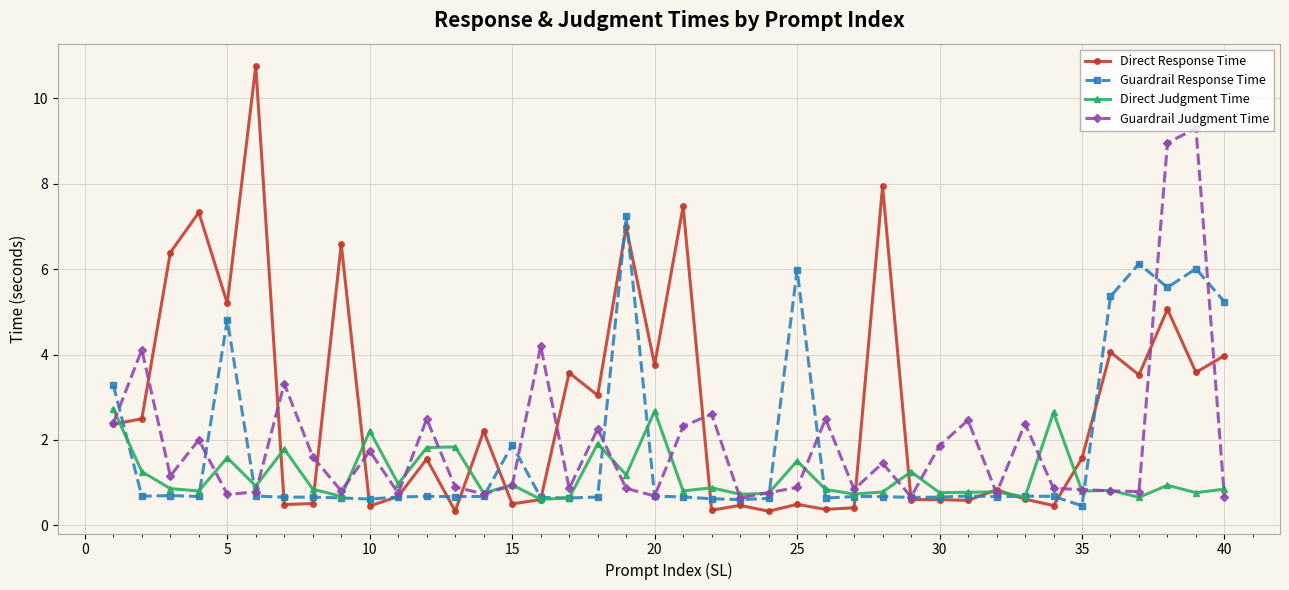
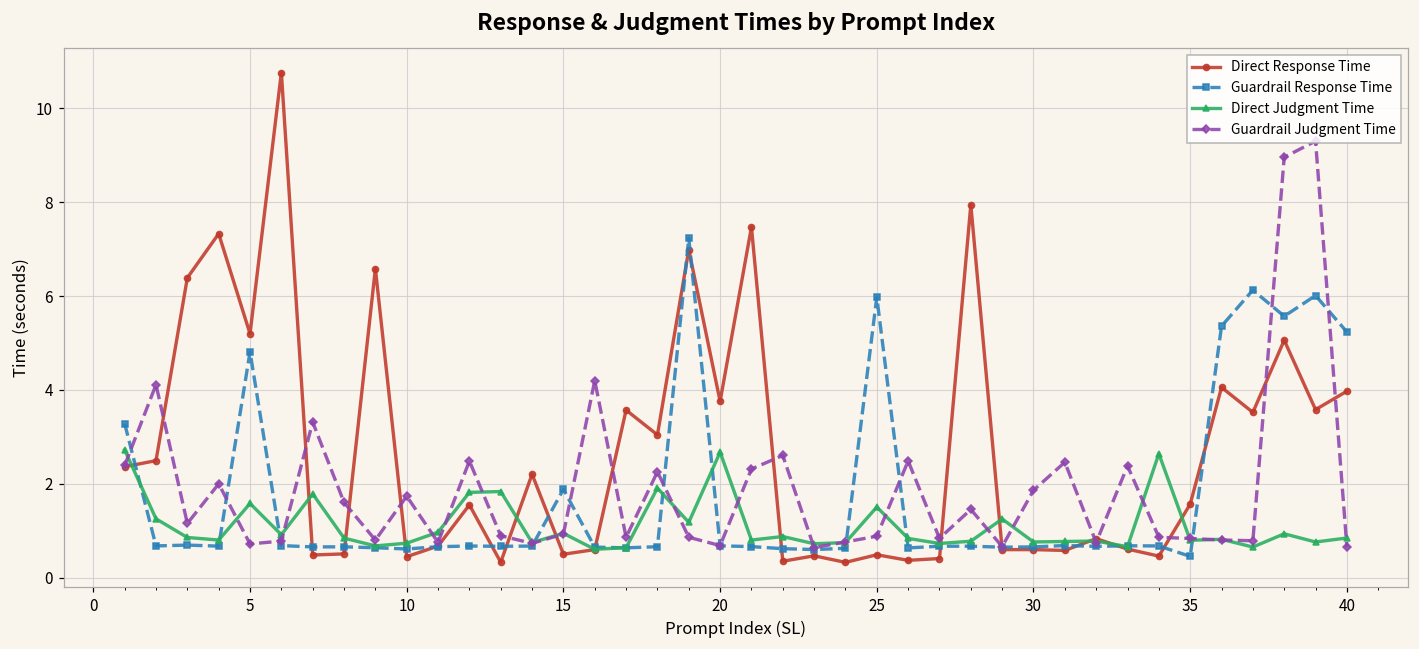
Direct Judgment Time, 10: 2.2 -> 0.7
